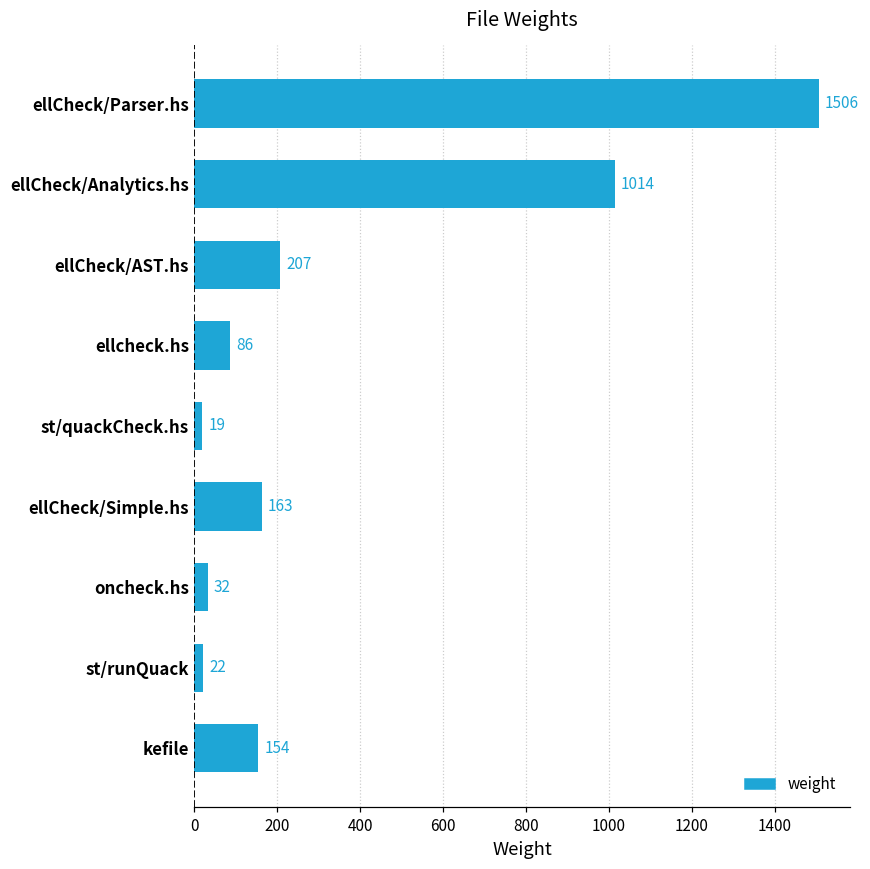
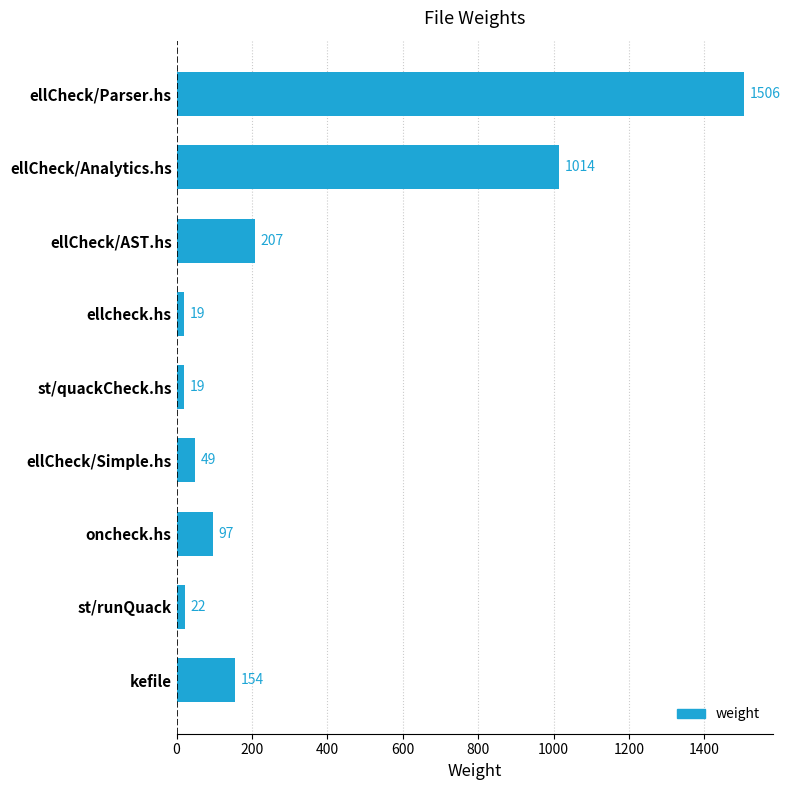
ellcheck.hs: 86 -> 19
ellCheck/Simple.hs: 163 -> 49
oncheck.hs: 32 -> 97
